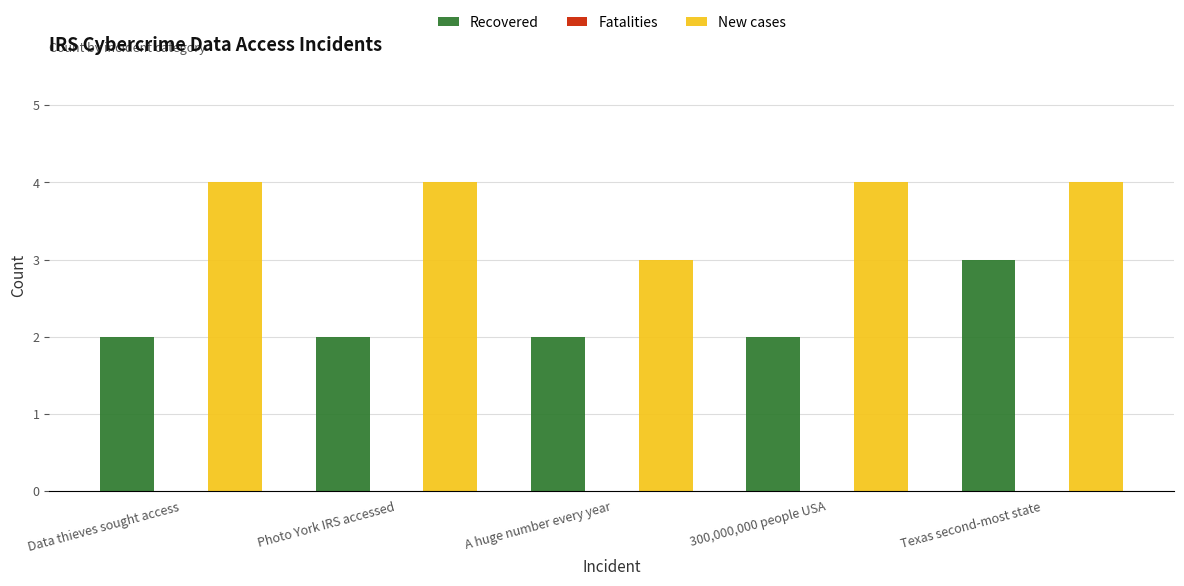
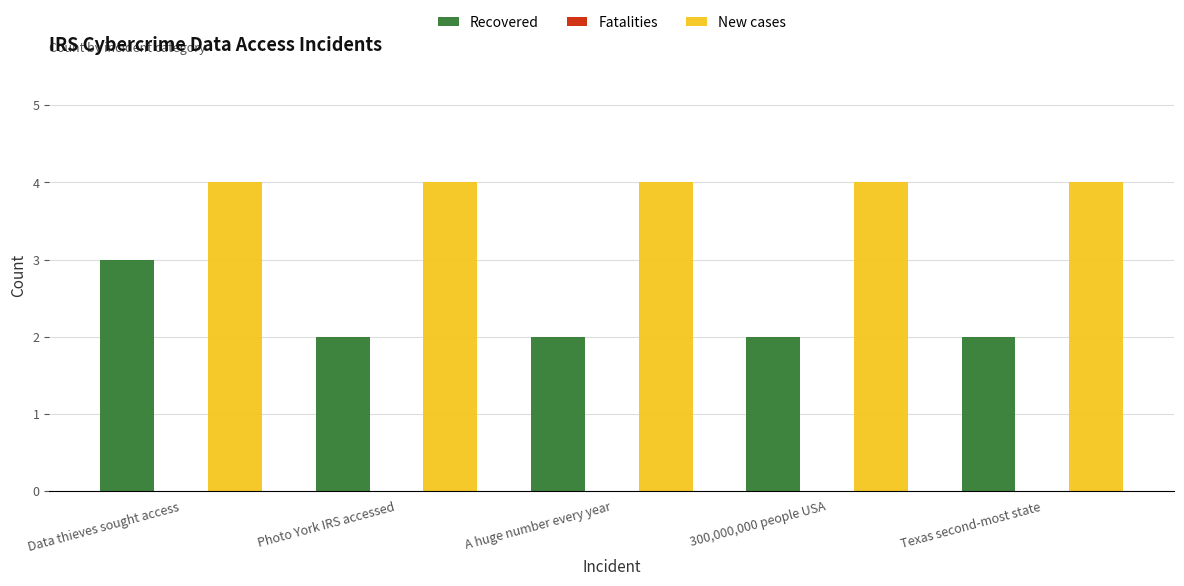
Recovered, Data thieves sought access: 2 -> 3
New cases, A huge number every year: 3 -> 4
Recovered, Texas second-most state: 3 -> 2
